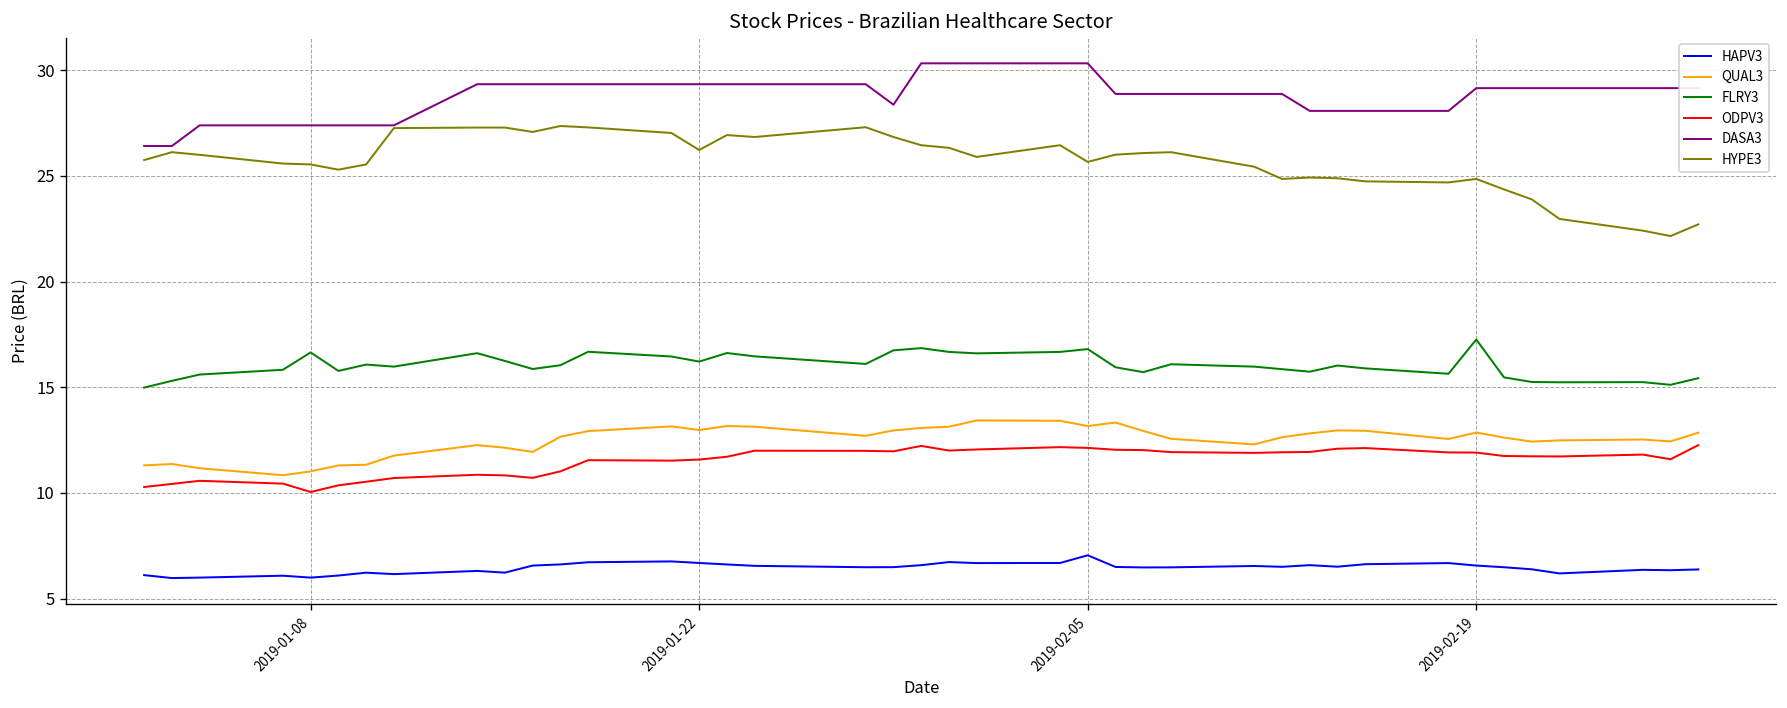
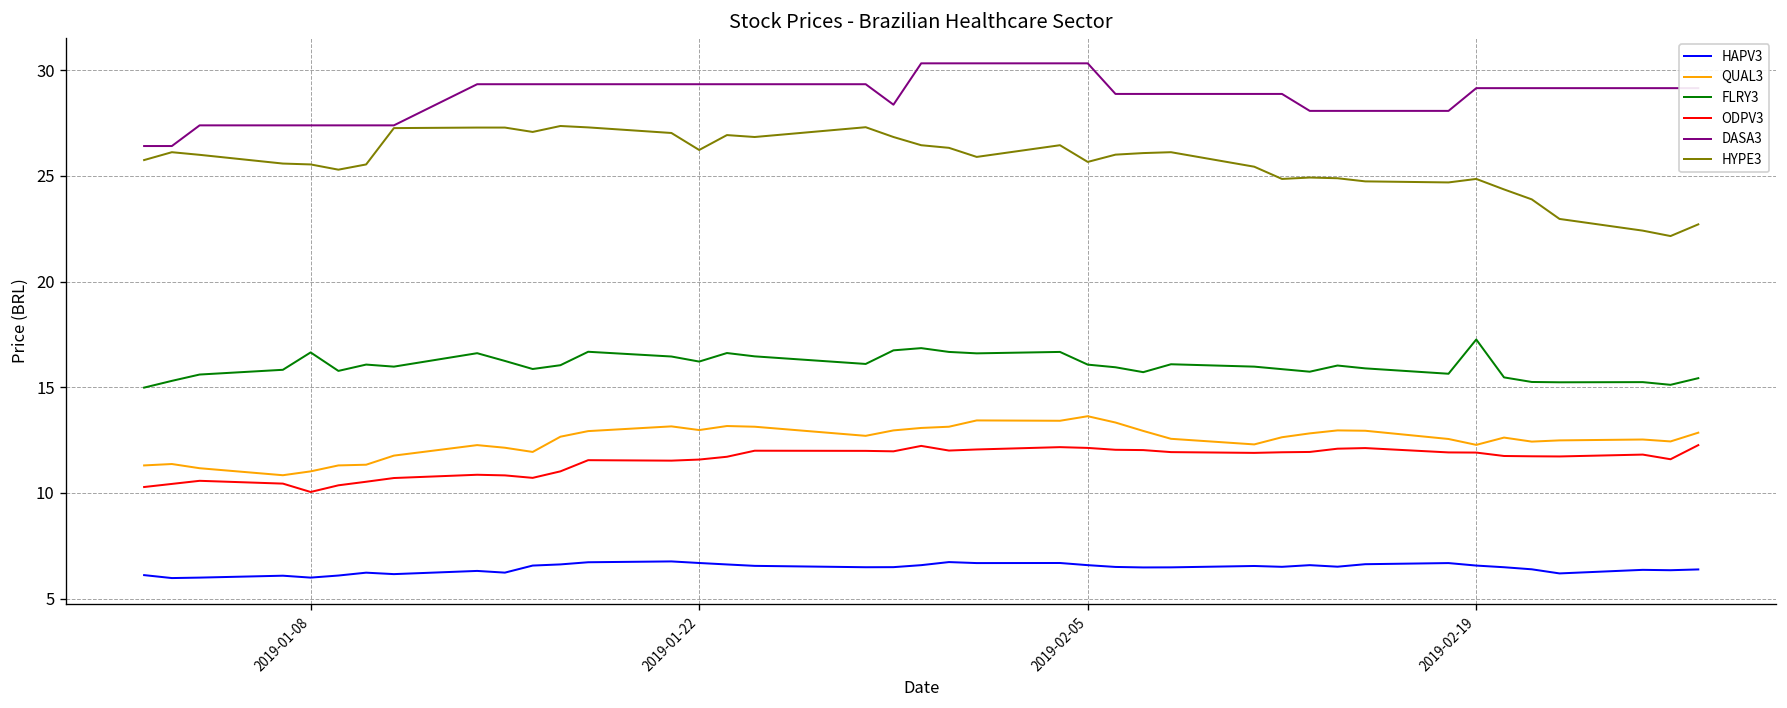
HAPV3, 2019-02-05: 7.0 -> 6.6
QUAL3, 2019-02-05: 13.2 -> 13.6
FLRY3, 2019-02-05: 16.8 -> 16.1
QUAL3, 2019-02-19: 12.9 -> 12.3
